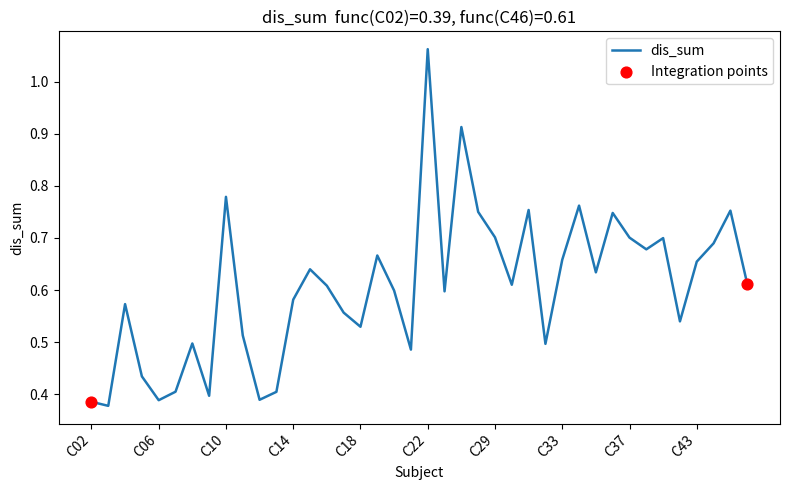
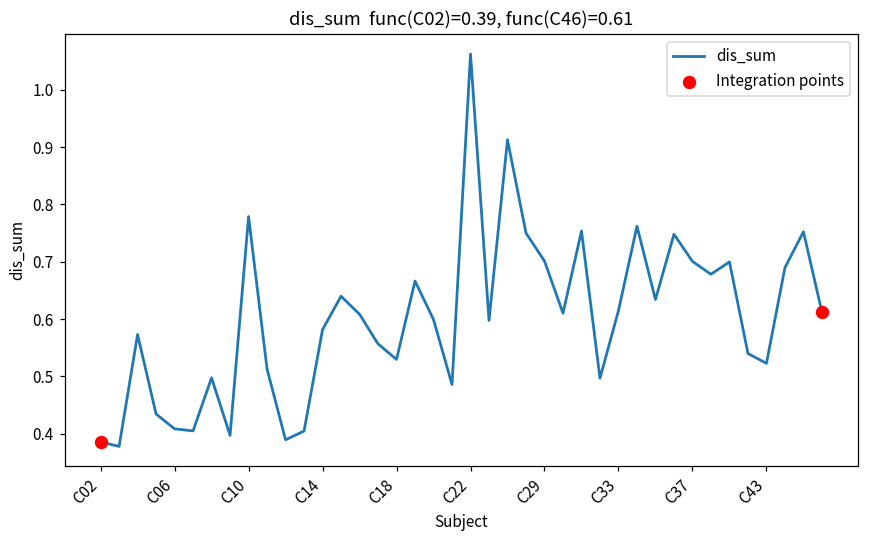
dis_sum, C06: 0.39 -> 0.41
dis_sum, C33: 0.66 -> 0.61
dis_sum, C43: 0.65 -> 0.52
